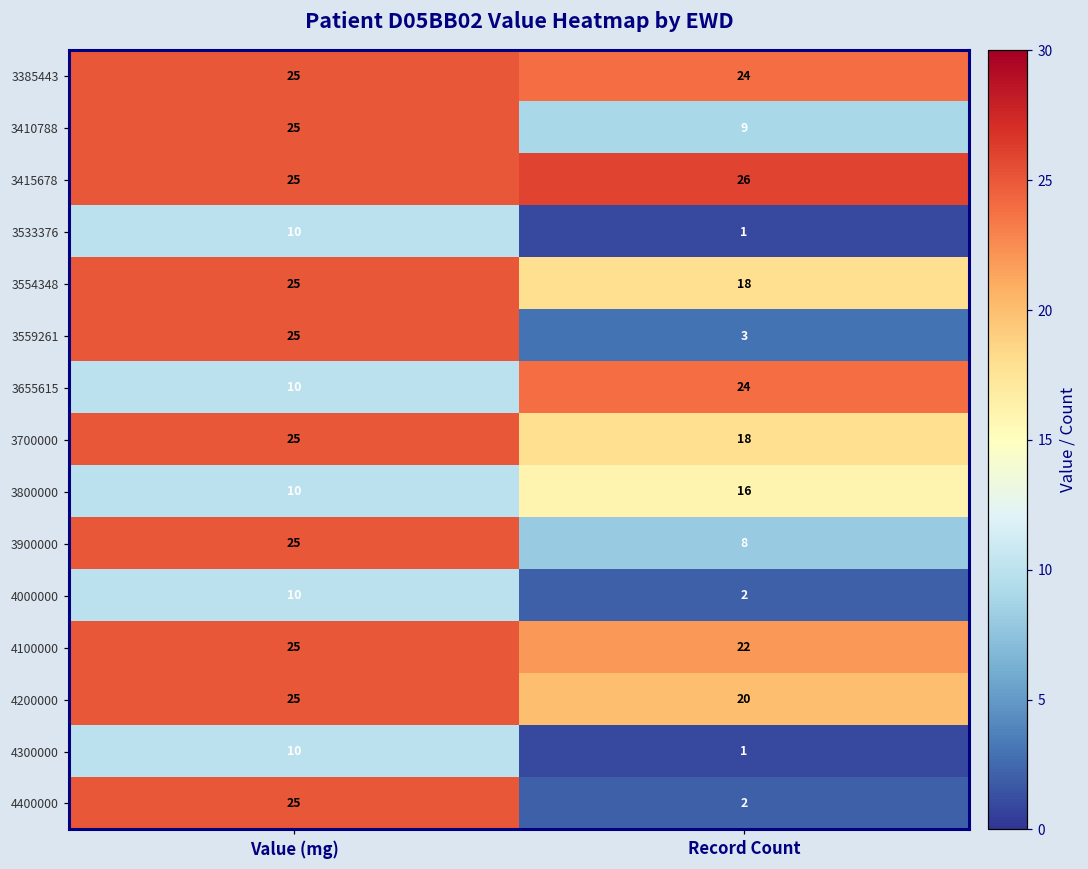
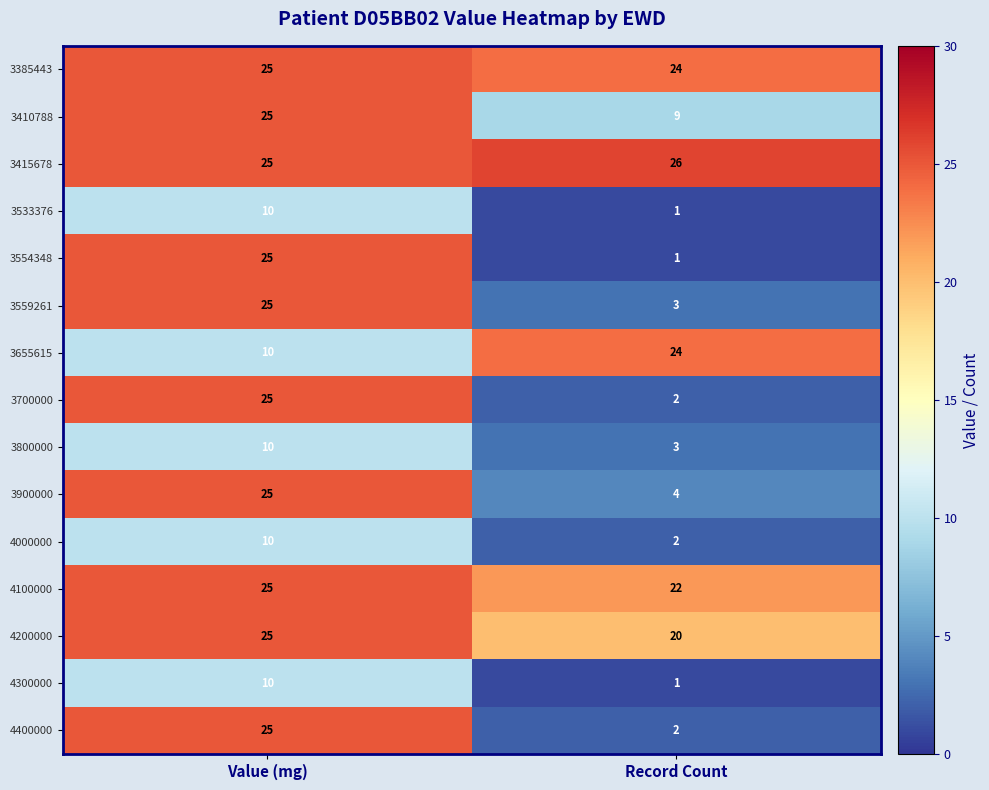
3554348, Record Count: 18 -> 1
3700000, Record Count: 18 -> 2
3800000, Record Count: 16 -> 3
3900000, Record Count: 8 -> 4
